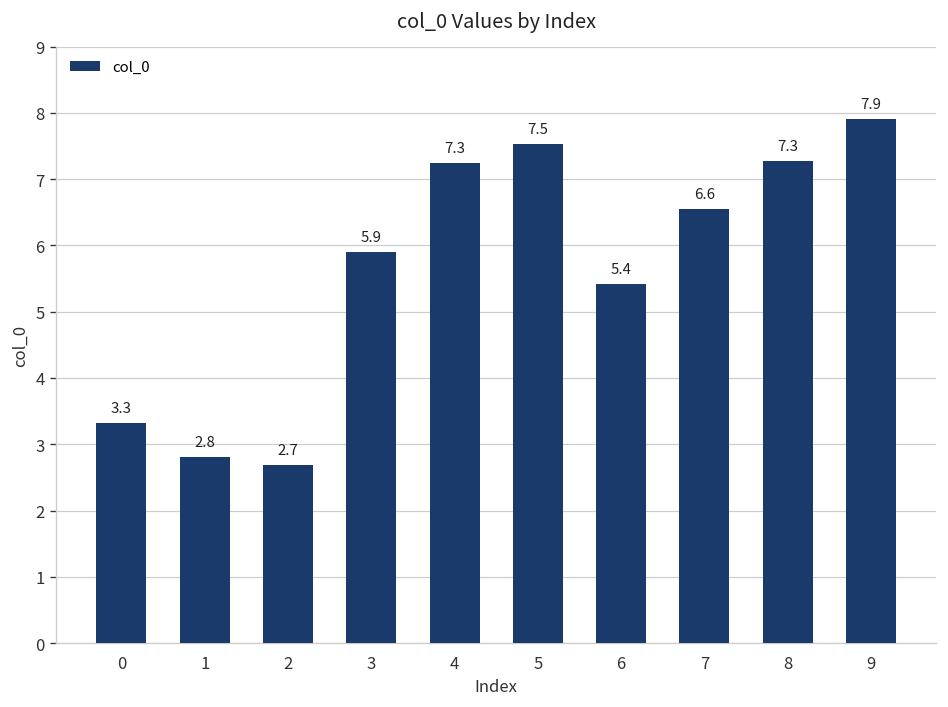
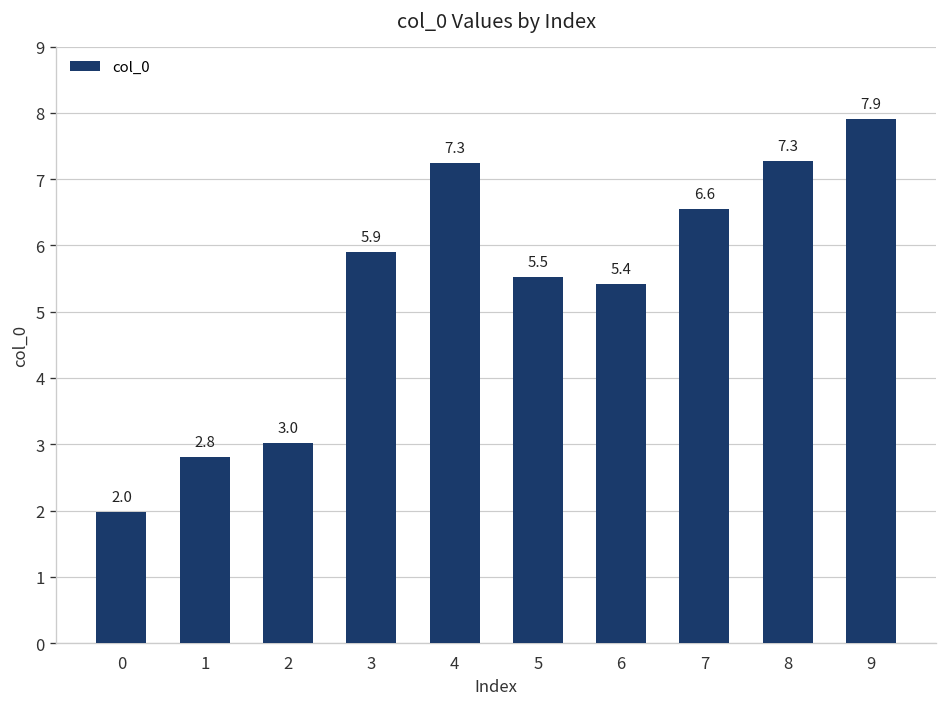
0: 3.3 -> 2.0
2: 2.7 -> 3.0
5: 7.5 -> 5.5
